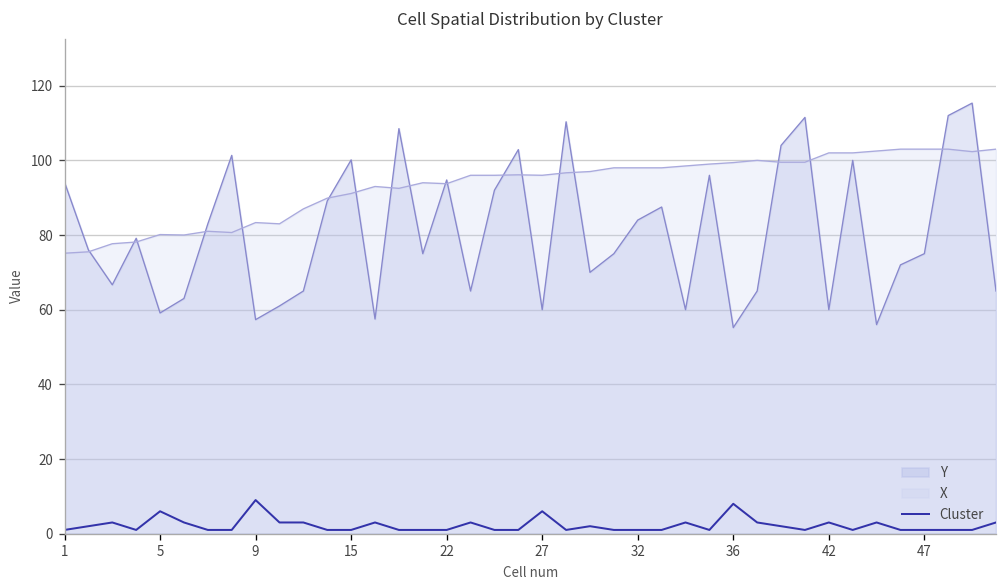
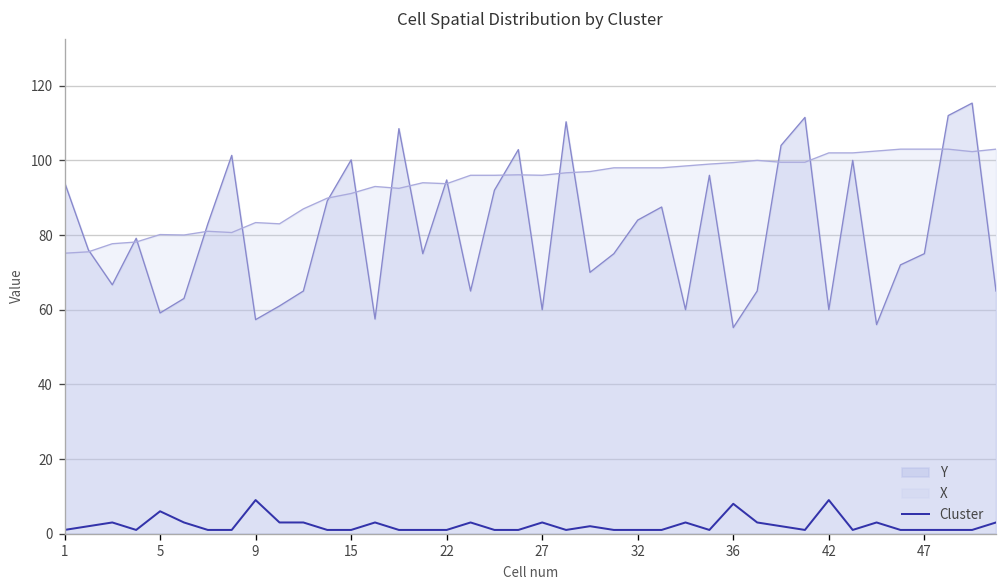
Cluster, 27: 6 -> 3
Cluster, 42: 3 -> 9
